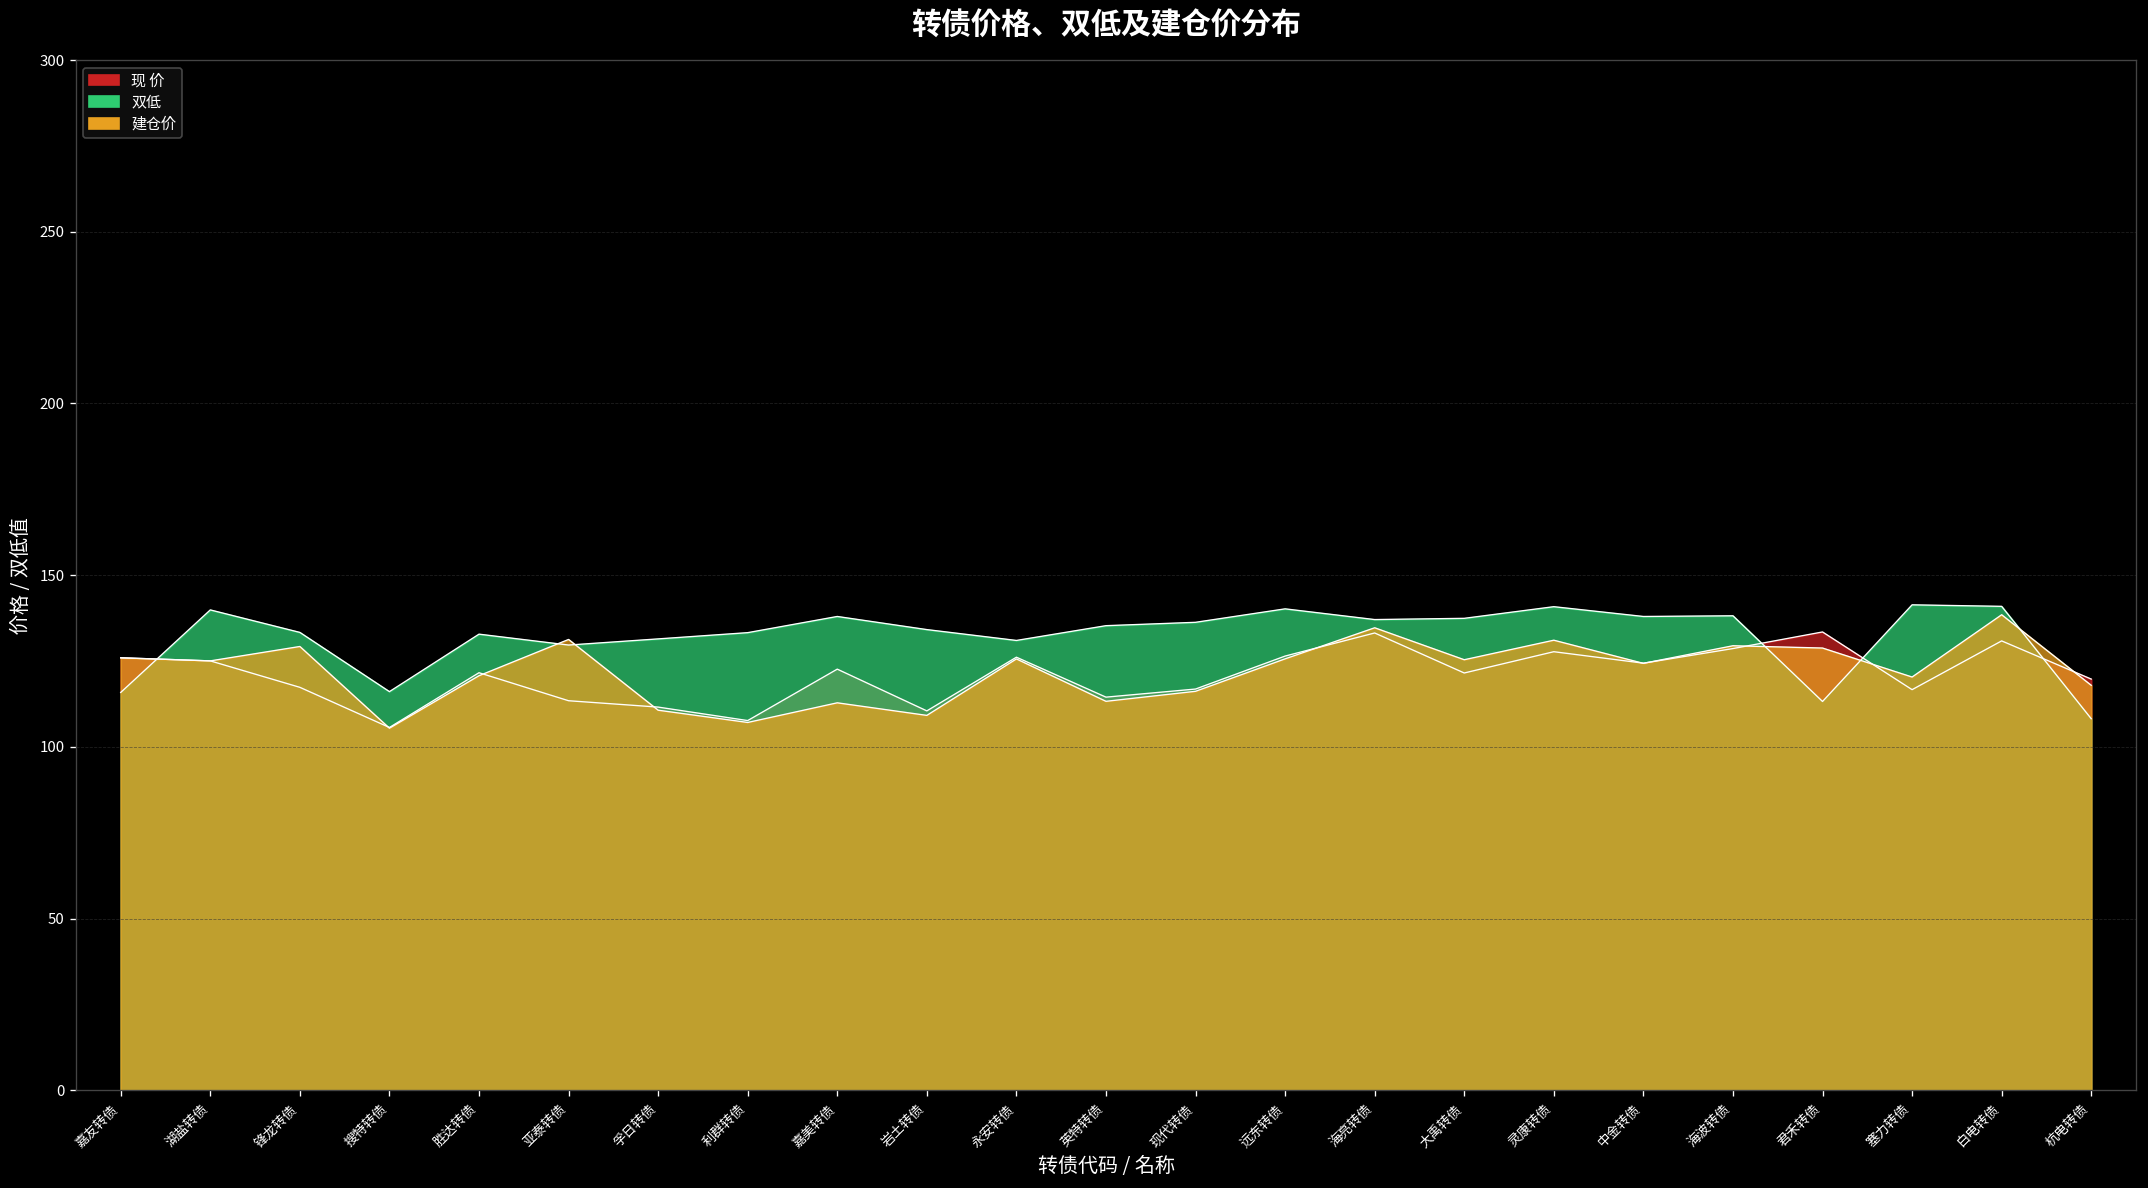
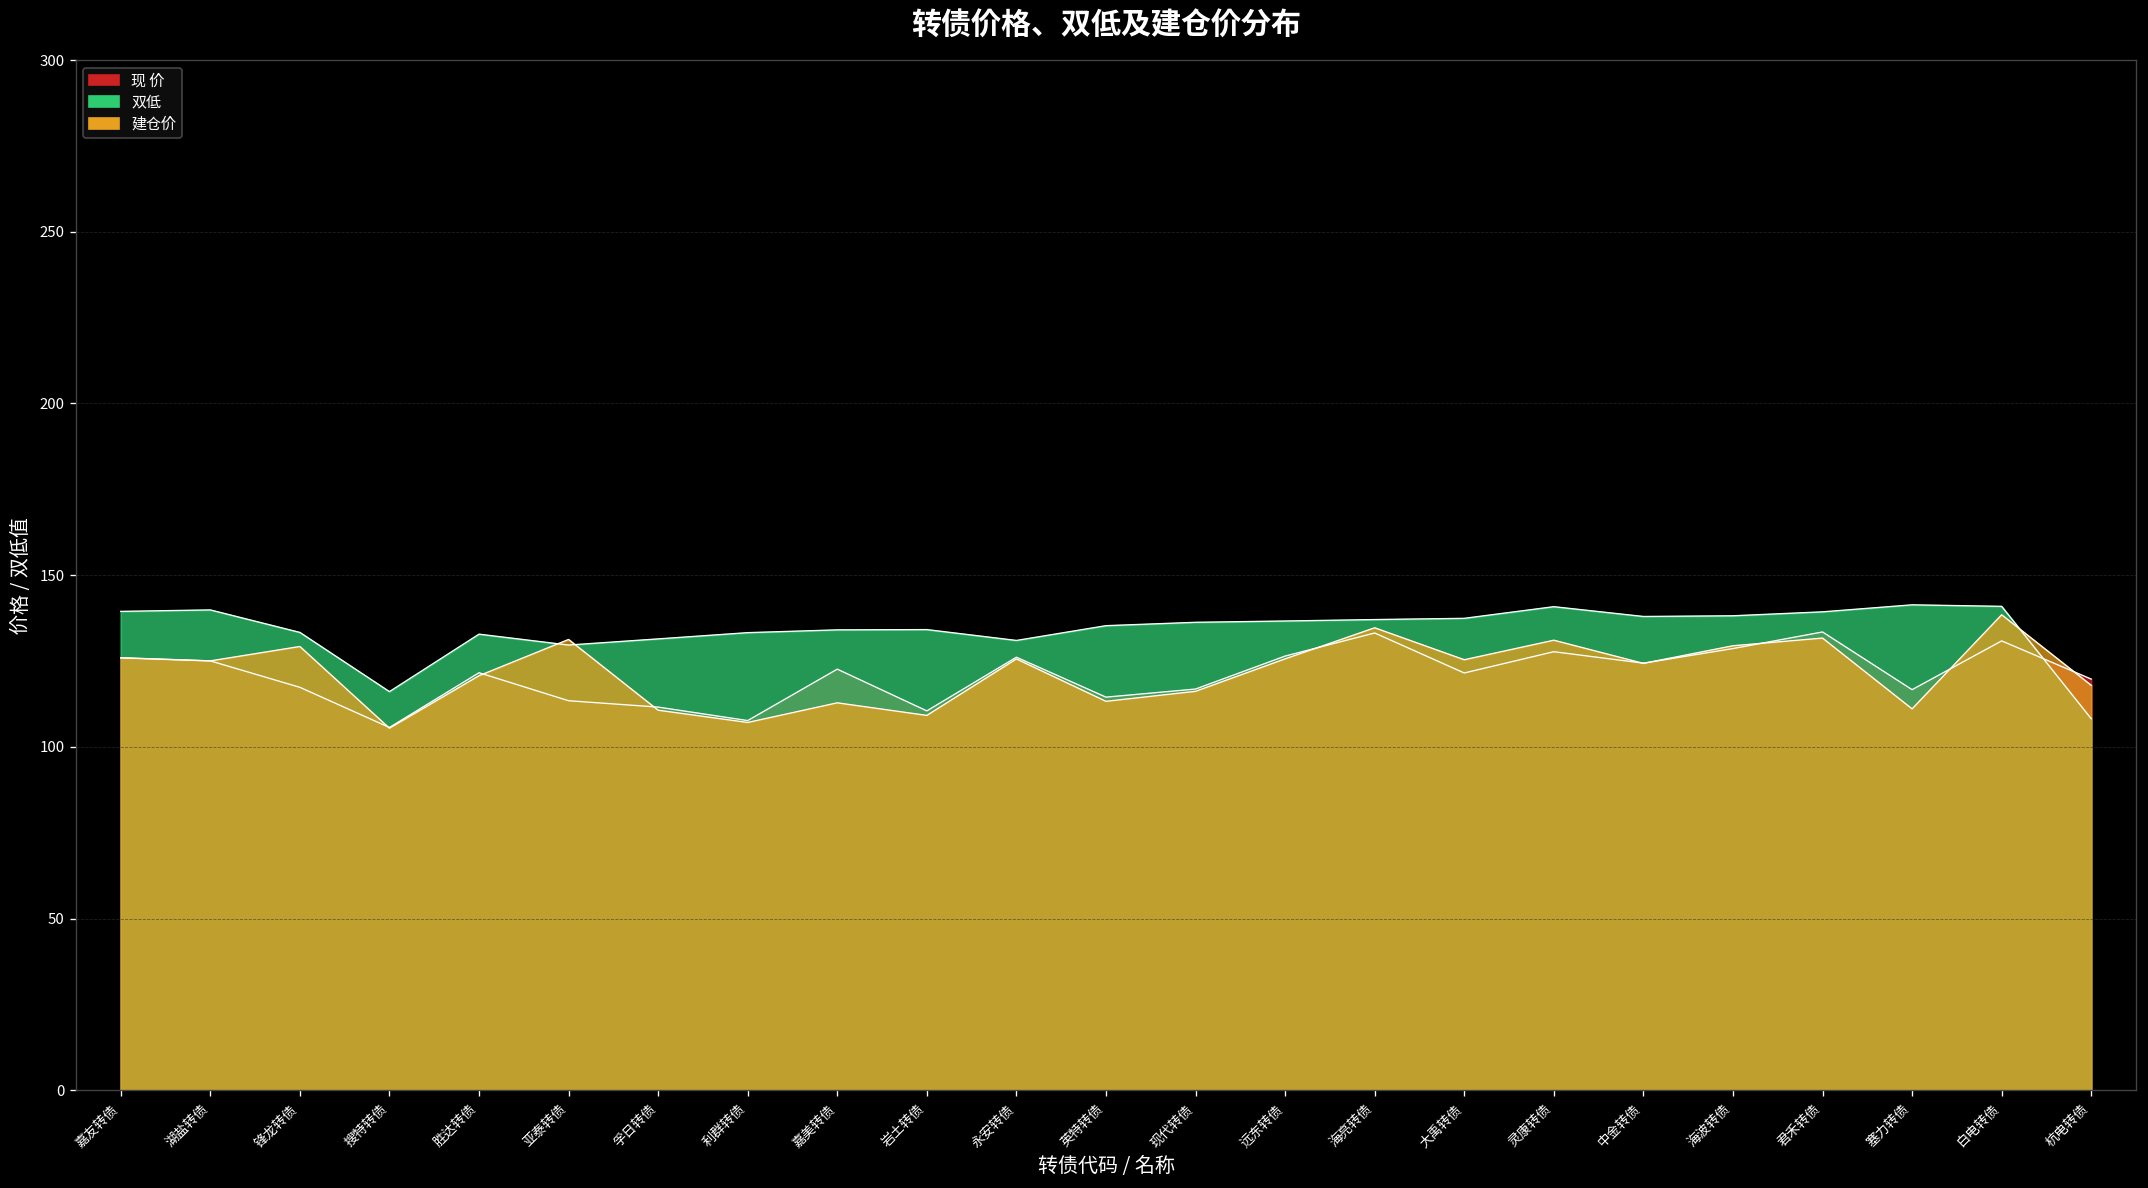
双低, 嘉友转债: 116 -> 139
双低, 嘉美转债: 138 -> 134
双低, 远东转债: 140 -> 137
双低, 君禾转债: 113 -> 139
建仓价, 君禾转债: 129 -> 132
建仓价, 塞力转债: 120 -> 111
